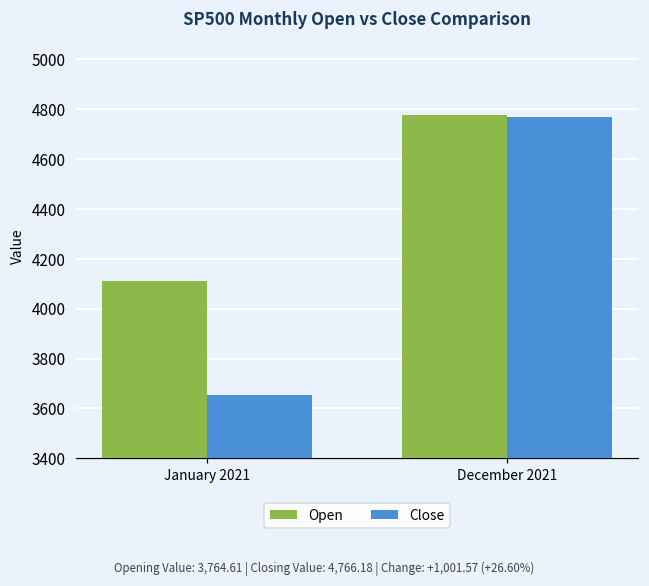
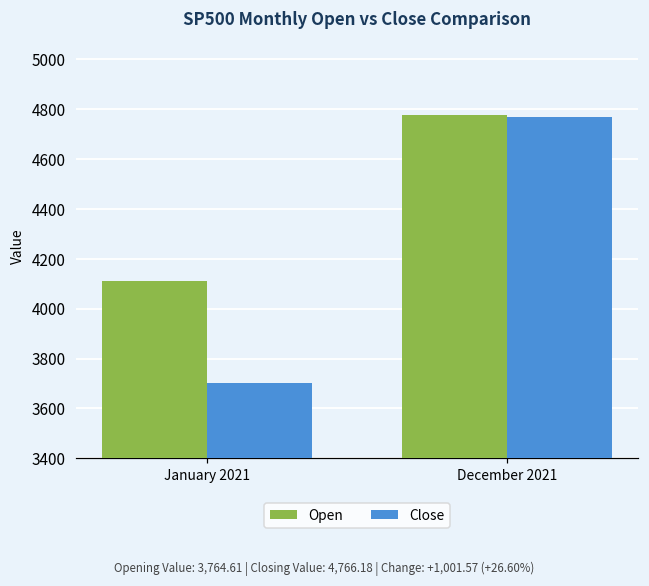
Close, January 2021: 3650 -> 3700
